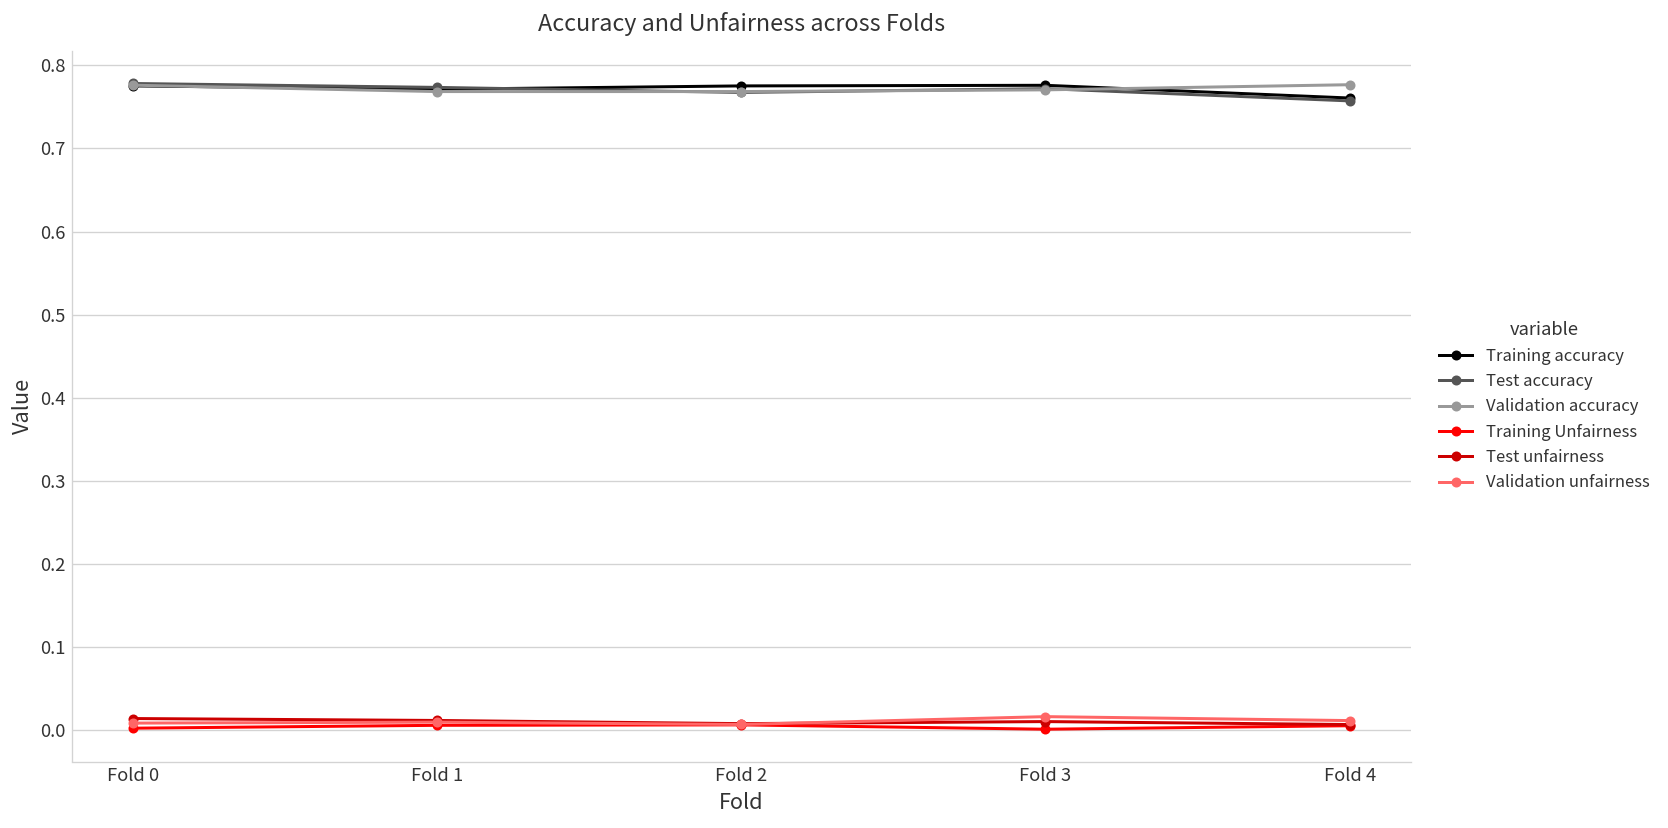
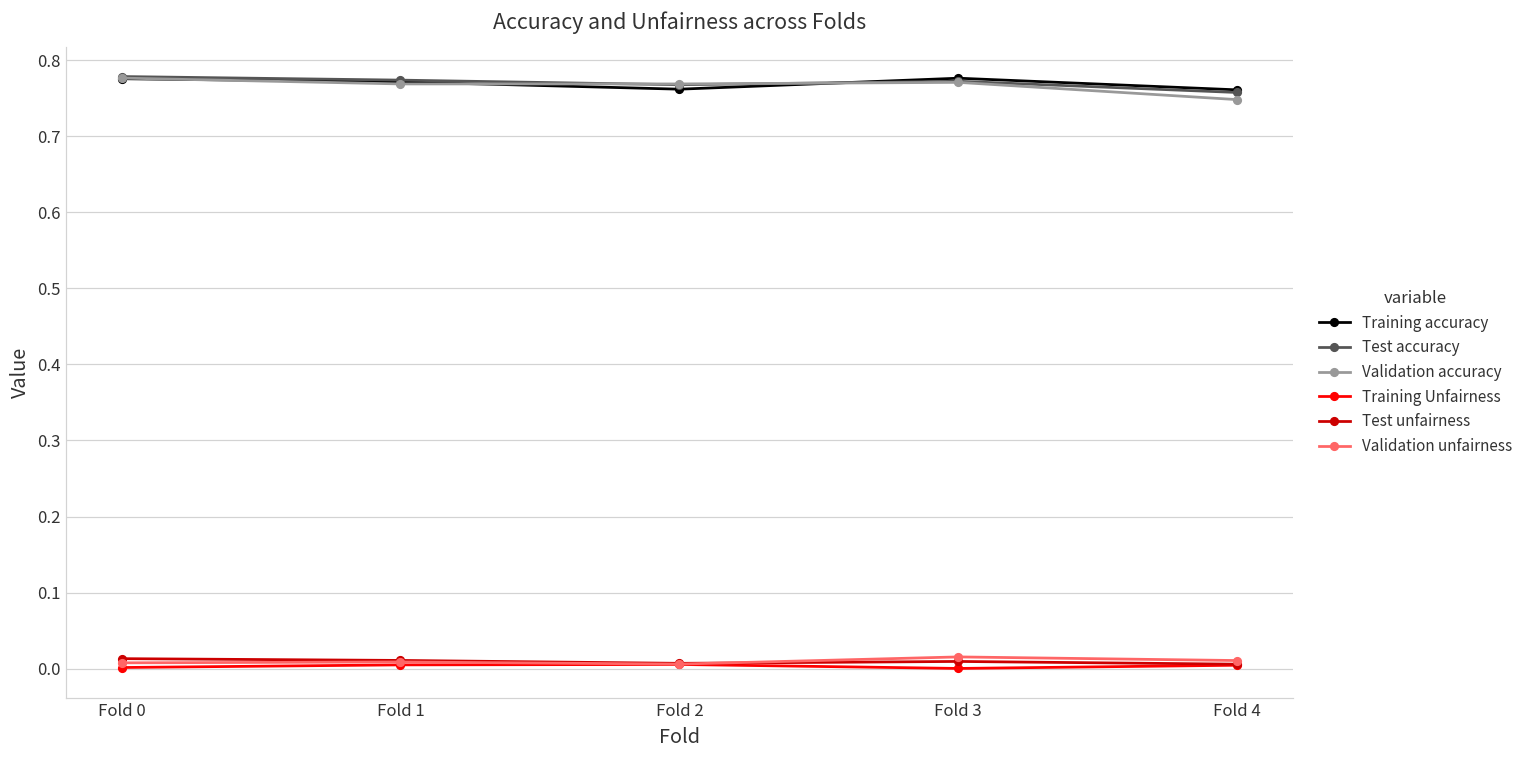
Training accuracy, Fold 2: 0.78 -> 0.76
Validation accuracy, Fold 4: 0.78 -> 0.75
